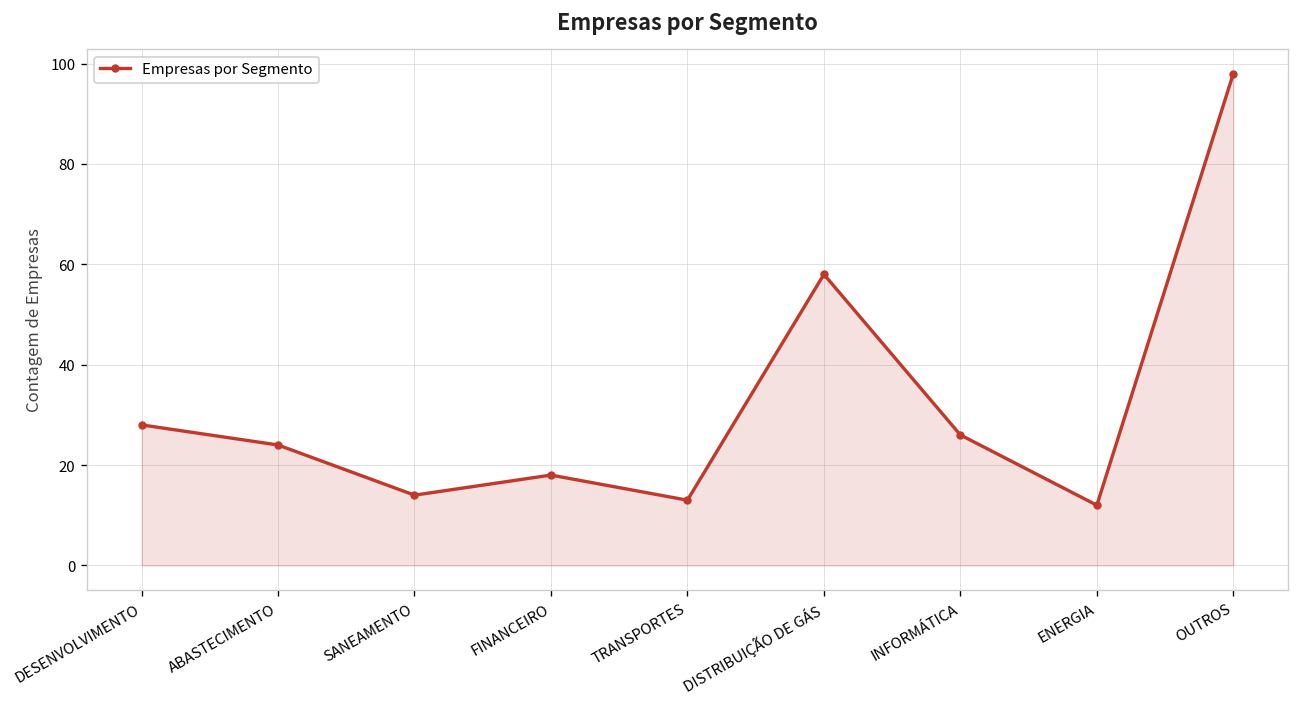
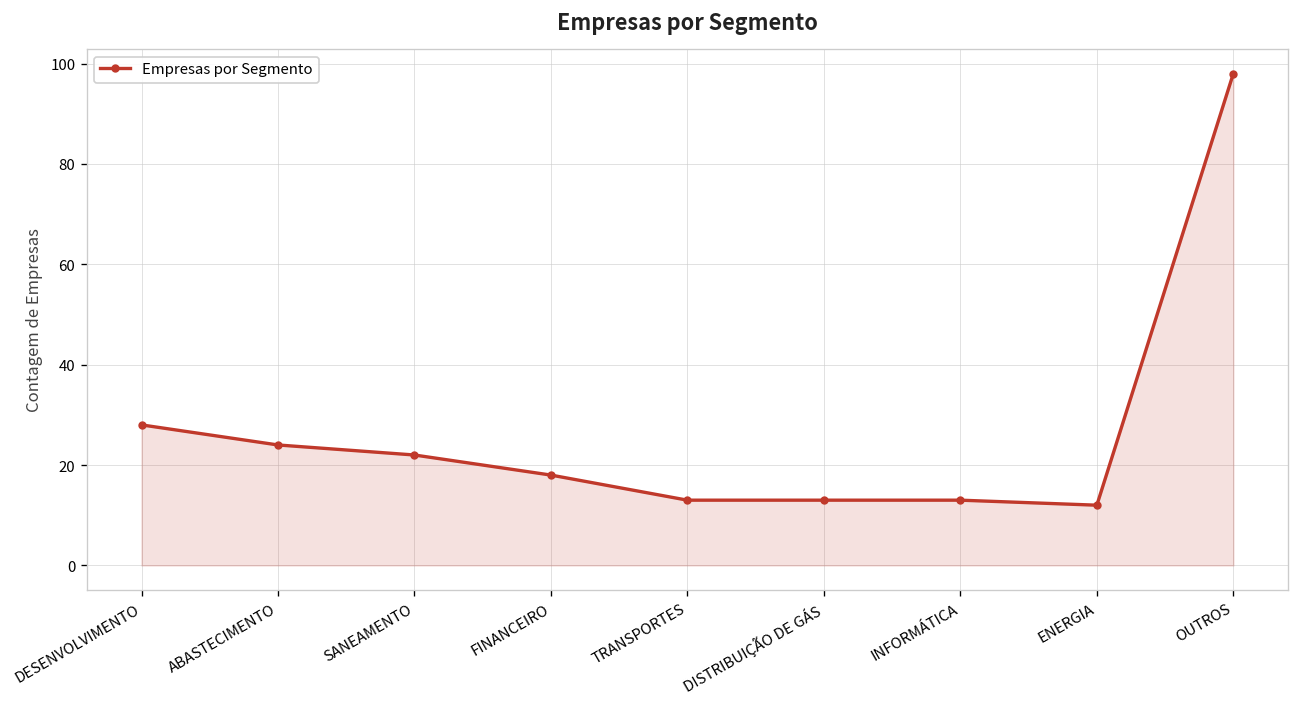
SANEAMENTO: 14 -> 22
DISTRIBUIÇÃO DE GÁS: 58 -> 13
INFORMÁTICA: 26 -> 13
